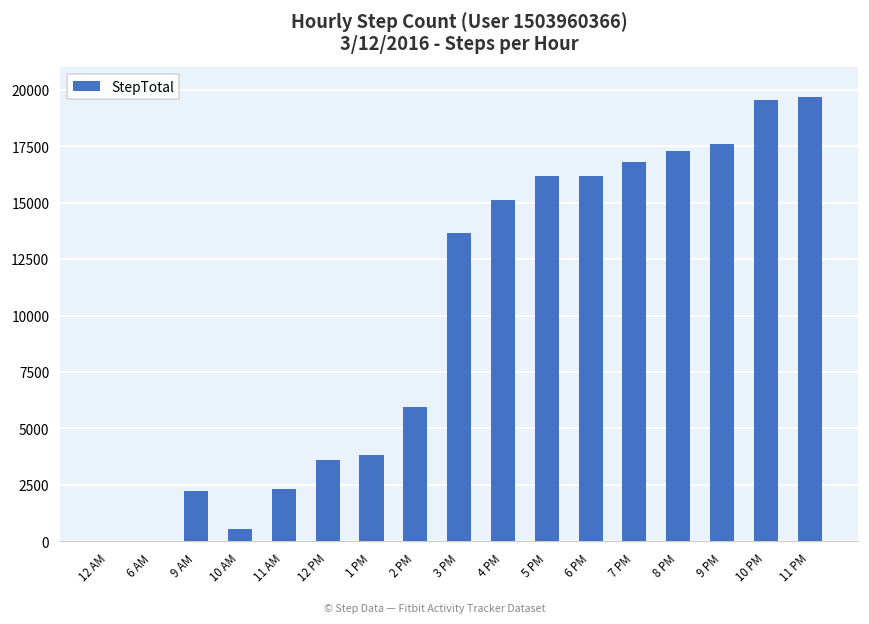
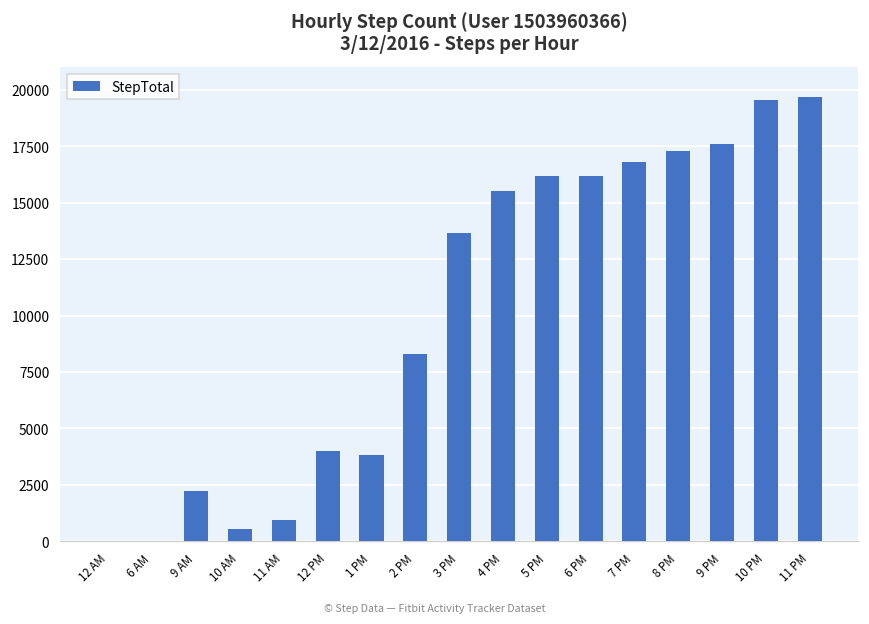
11 AM: 2300 -> 1000
12 PM: 3600 -> 4000
2 PM: 6000 -> 8300
4 PM: 15100 -> 15500
